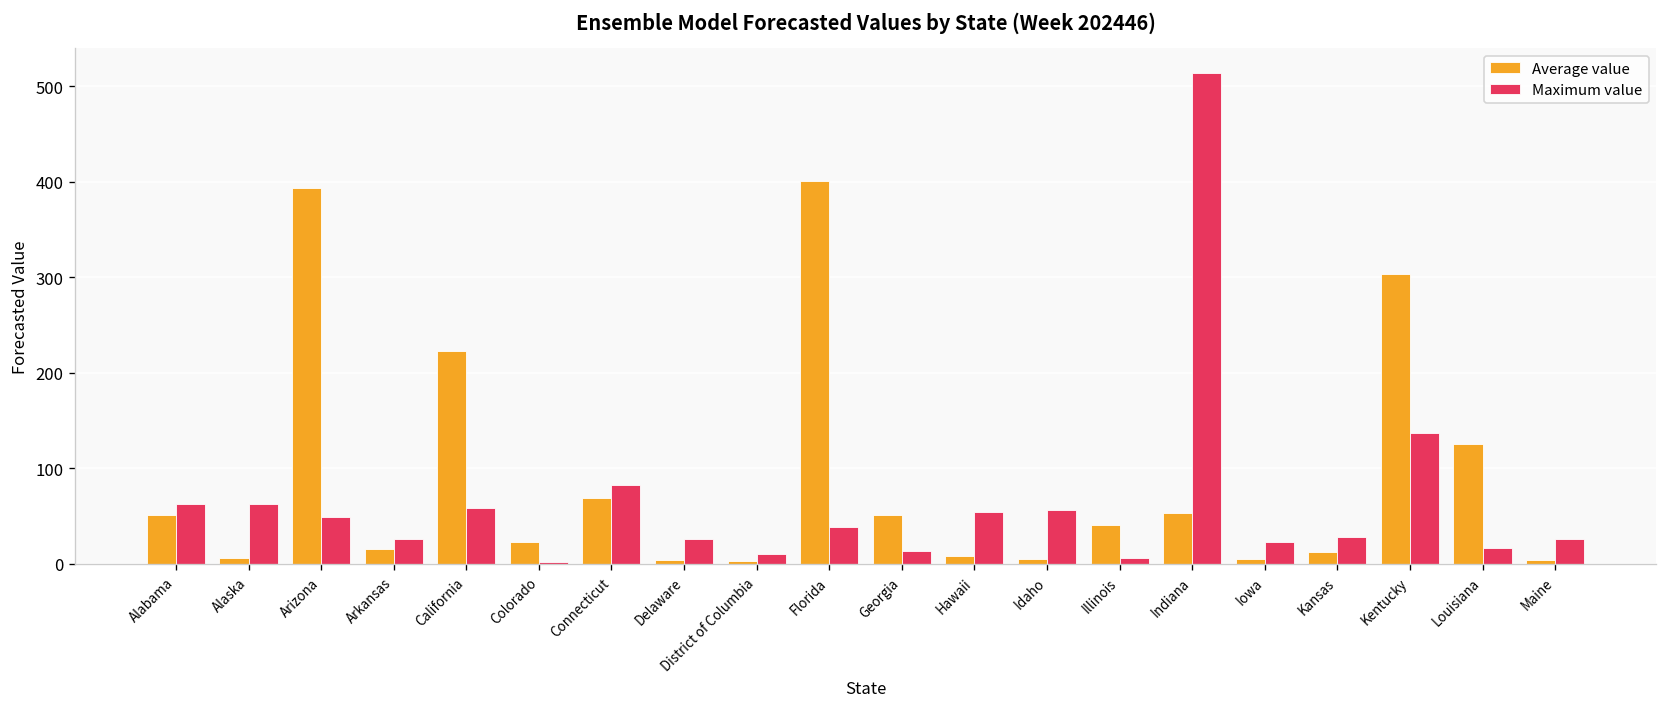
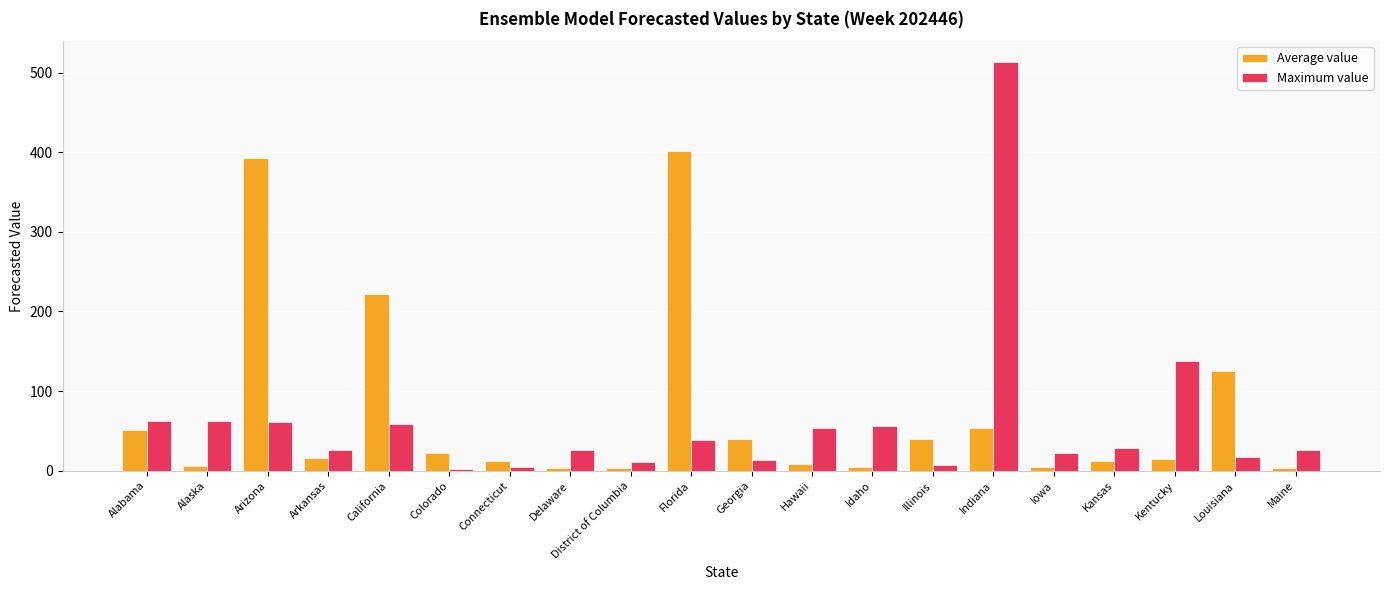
Maximum value, Arizona: 50 -> 60
Average value, Connecticut: 70 -> 10
Maximum value, Connecticut: 80 -> 0
Average value, Georgia: 50 -> 40
Average value, Kentucky: 300 -> 10
